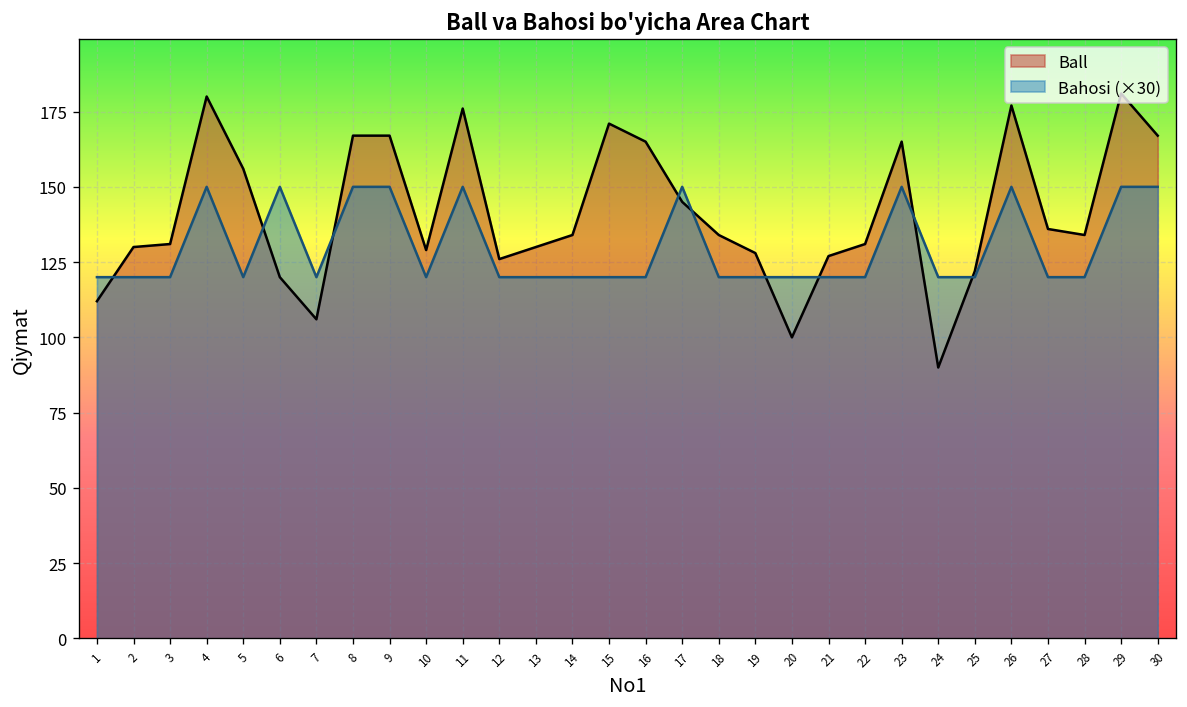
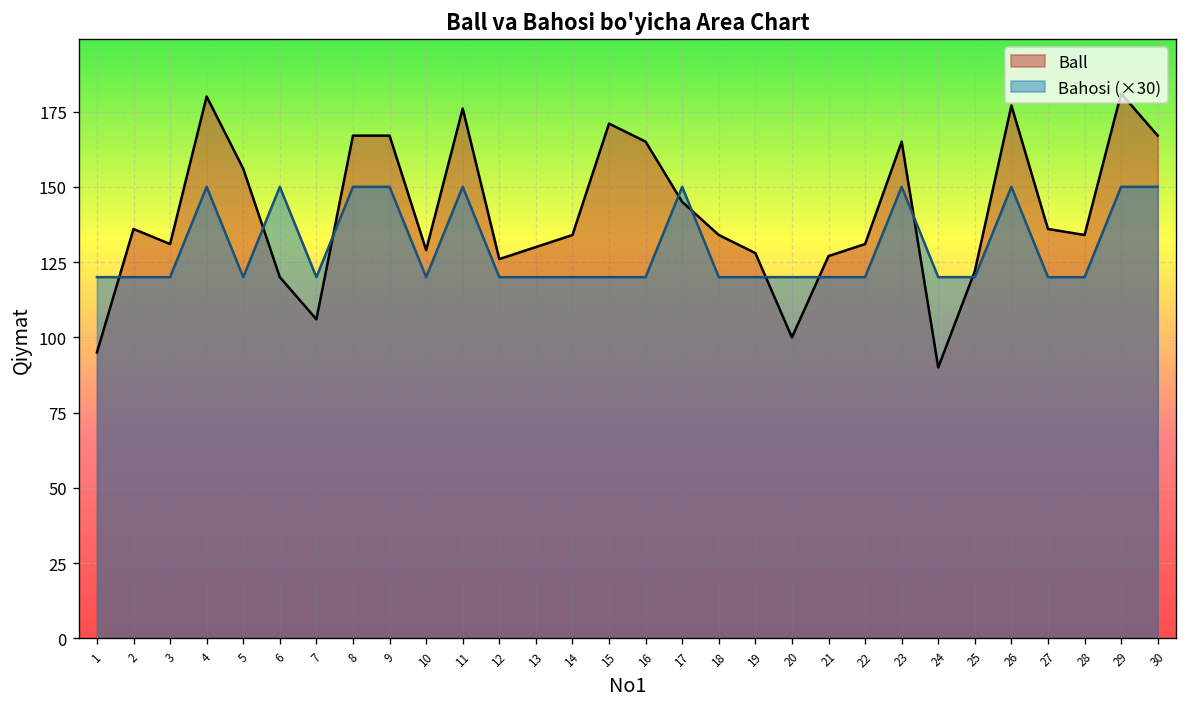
Ball, 1: 112 -> 95
Ball, 2: 130 -> 136
